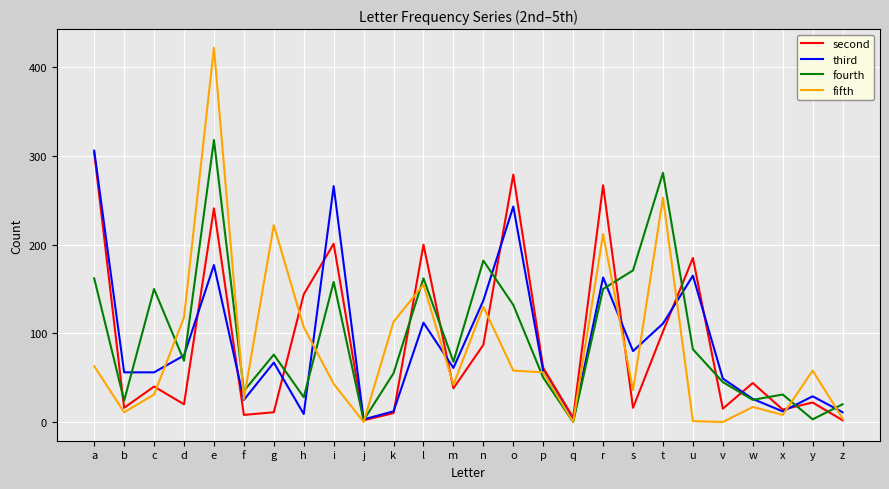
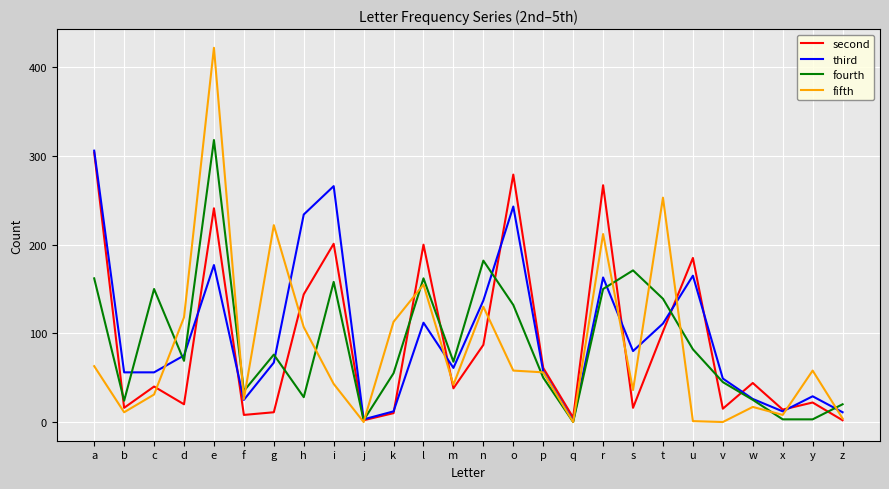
third, h: 10 -> 230
fourth, t: 280 -> 140
fourth, x: 30 -> 0
